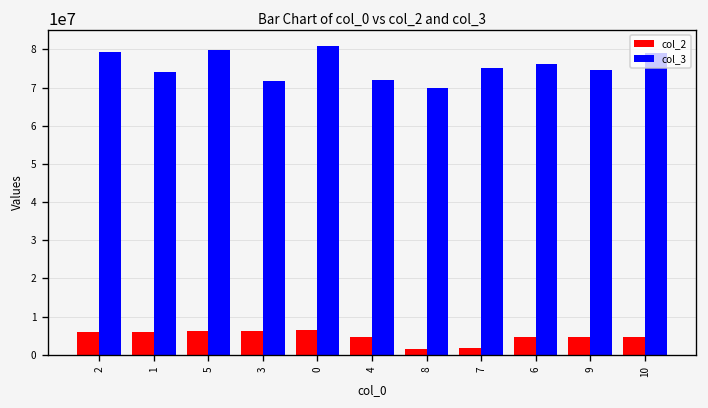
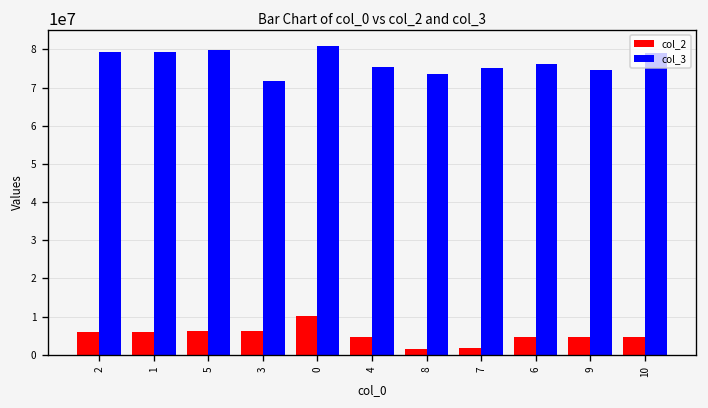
col_3, 1: 74000000 -> 79000000
col_2, 0: 6000000 -> 10000000
col_3, 4: 72000000 -> 75000000
col_3, 8: 70000000 -> 74000000
